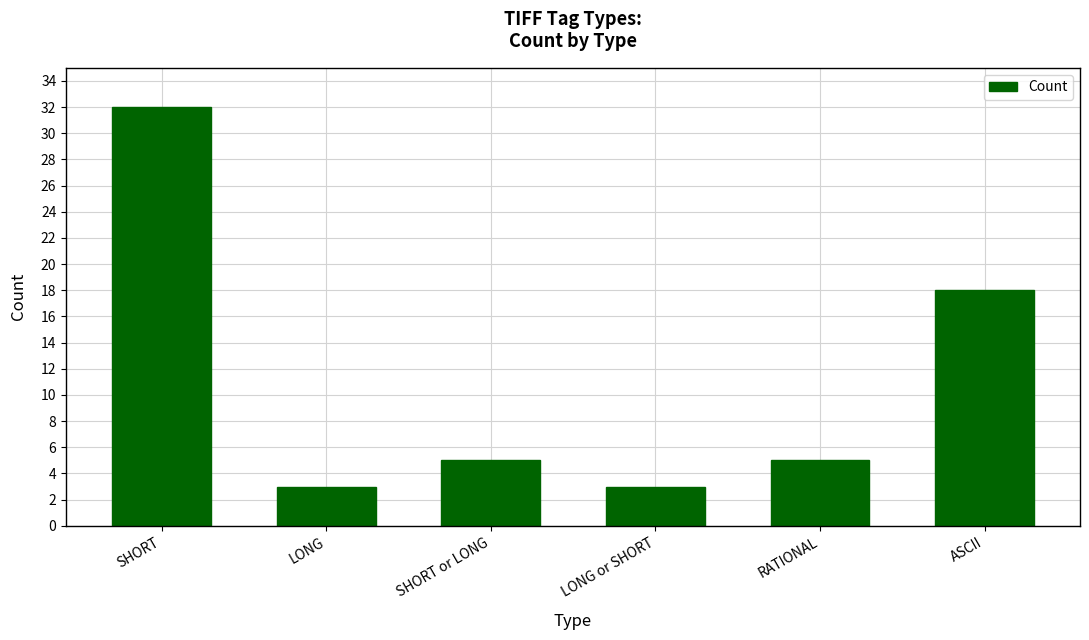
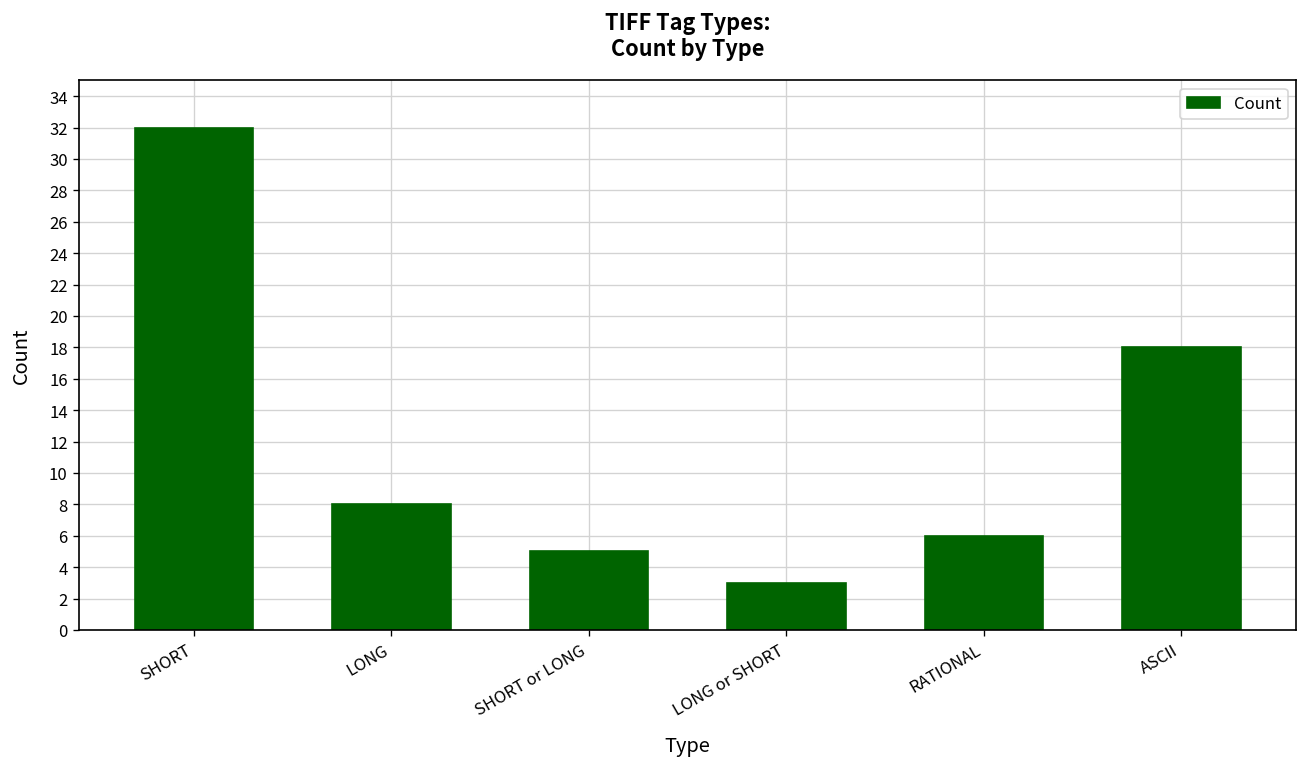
LONG: 3 -> 8
RATIONAL: 5 -> 6
